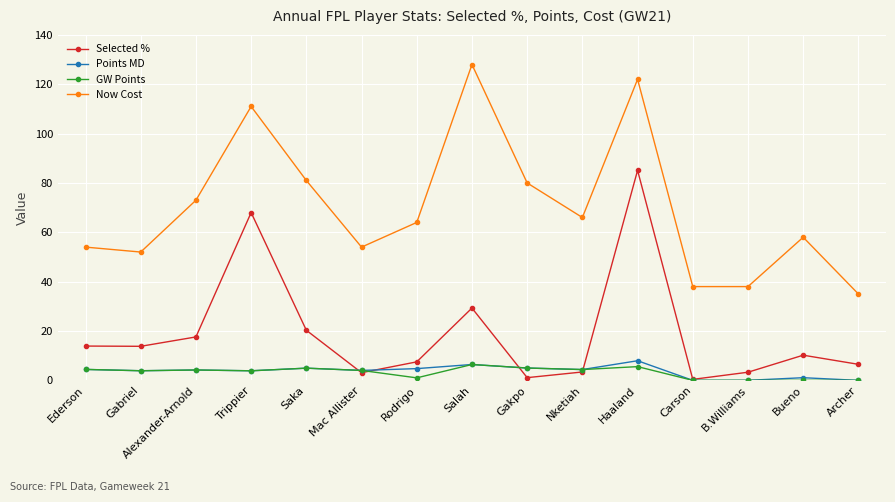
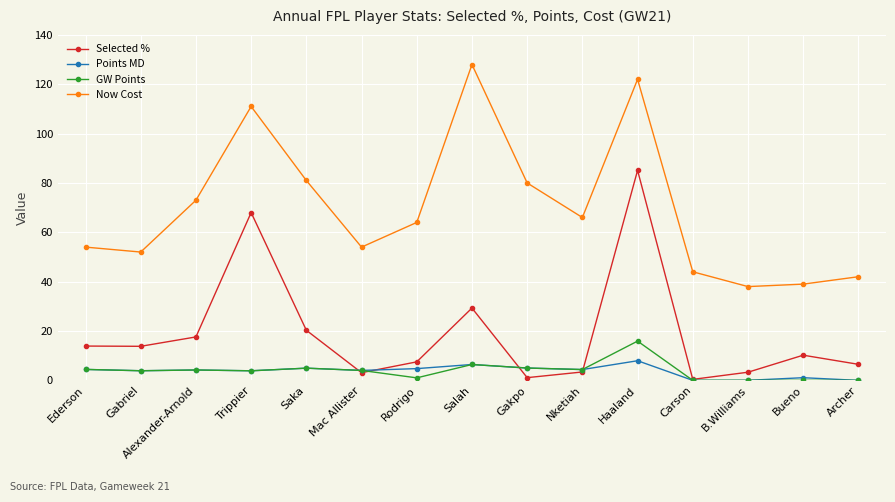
GW Points, Haaland: 6 -> 16
Now Cost, Carson: 38 -> 44
Now Cost, Bueno: 58 -> 39
Now Cost, Archer: 35 -> 42
